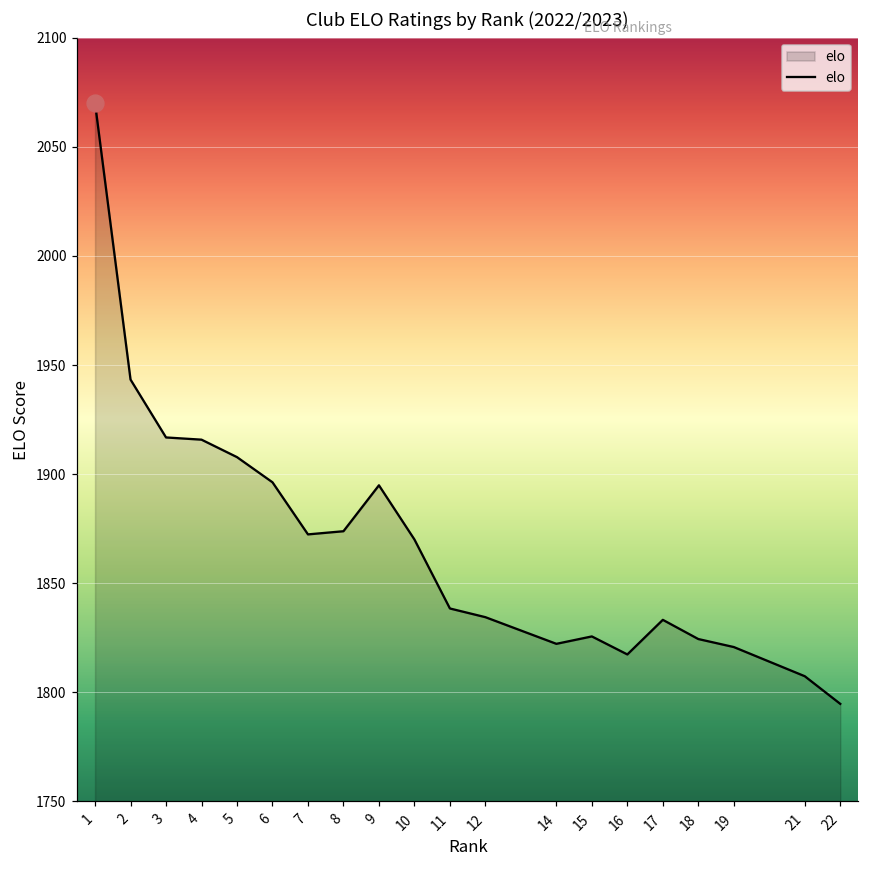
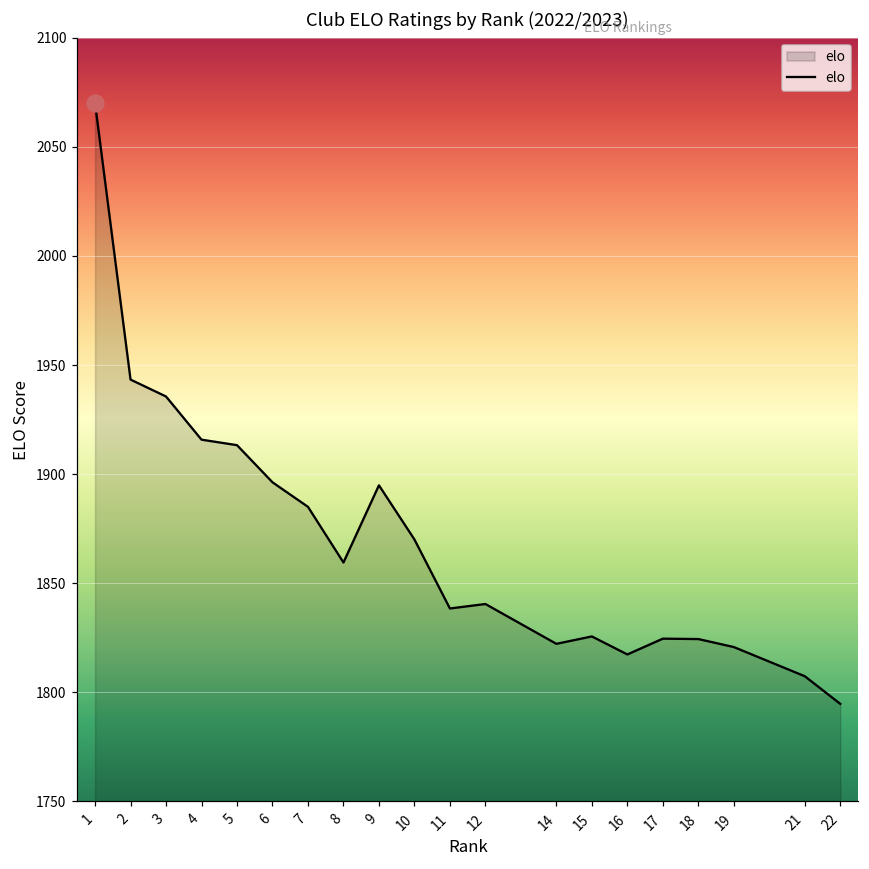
elo, 3: 1917 -> 1936
elo, 5: 1908 -> 1913
elo, 7: 1872 -> 1885
elo, 8: 1874 -> 1860
elo, 12: 1834 -> 1841
elo, 17: 1833 -> 1825
